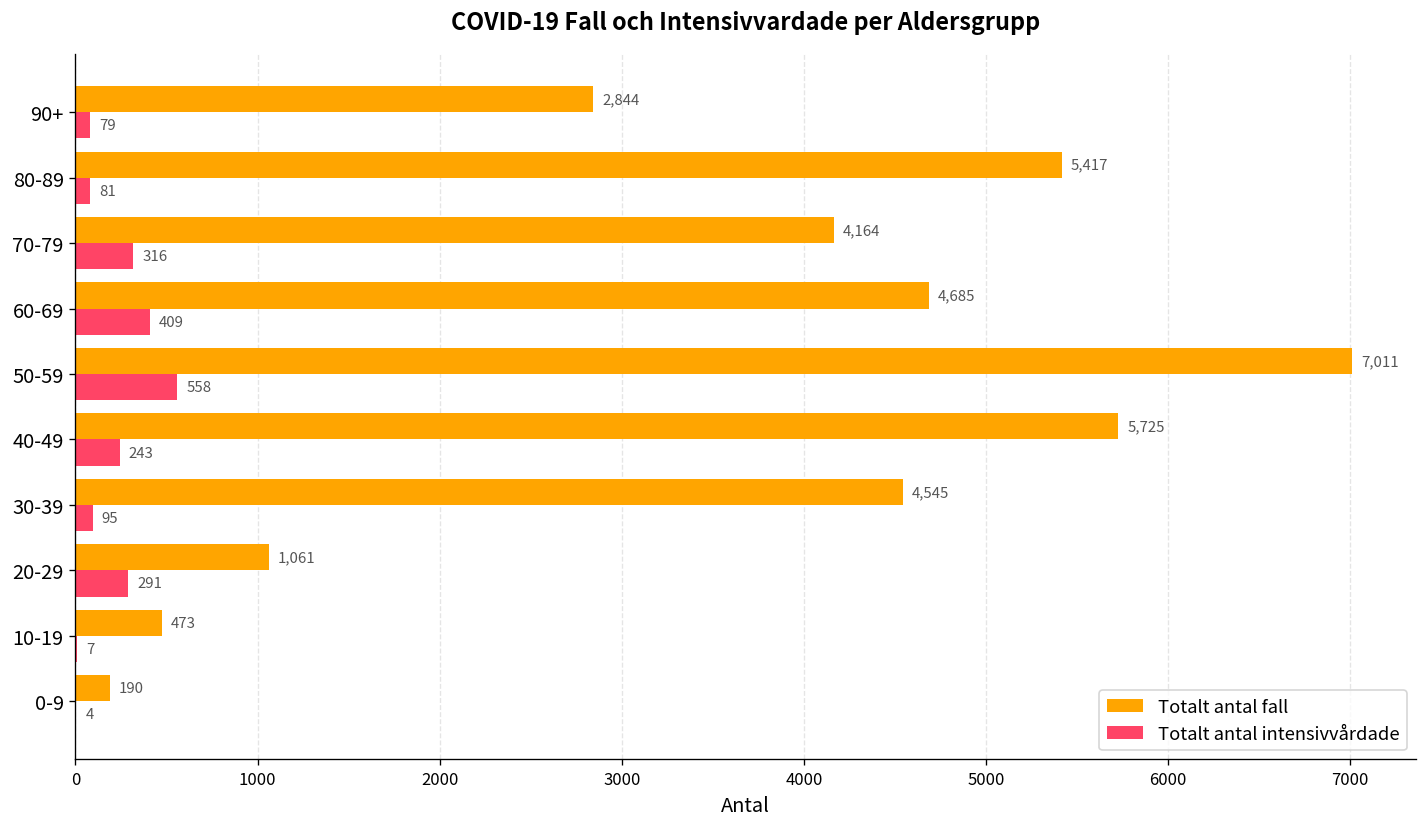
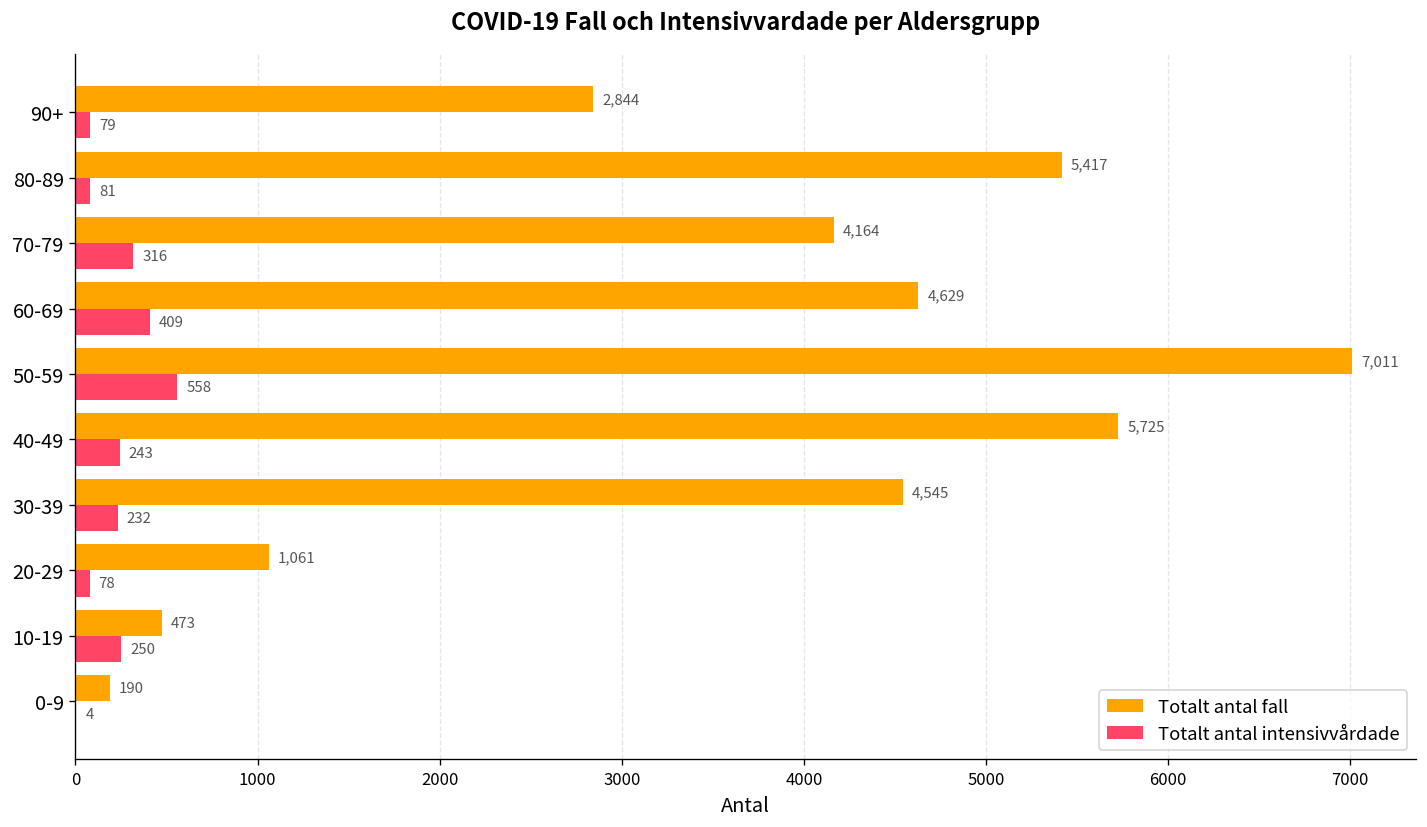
Totalt antal fall, 60-69: 4,685 -> 4,629
Totalt antal intensivvårdade, 30-39: 95 -> 232
Totalt antal intensivvårdade, 20-29: 291 -> 78
Totalt antal intensivvårdade, 10-19: 7 -> 250
